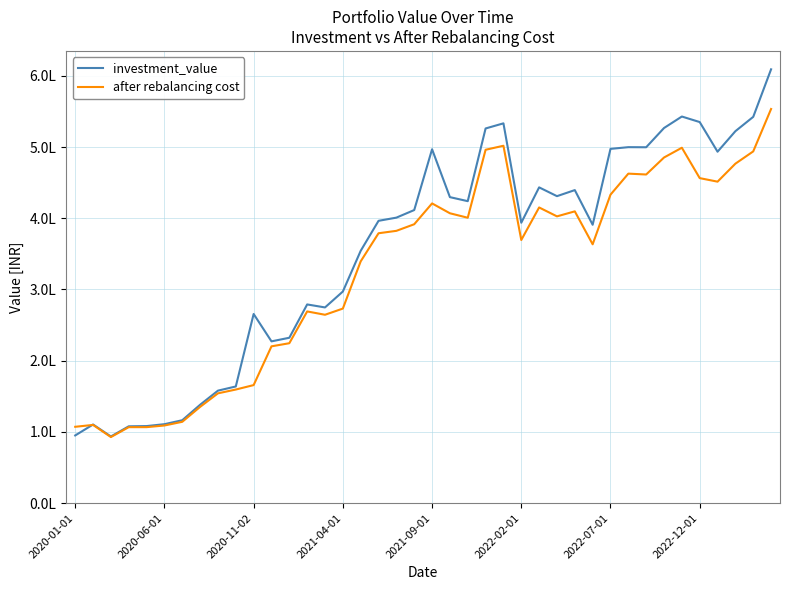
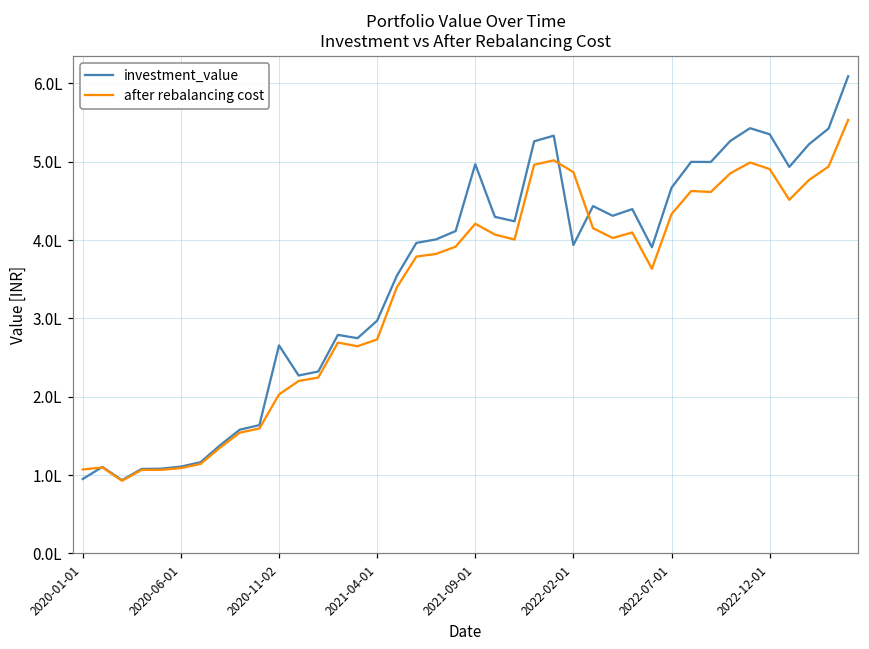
after rebalancing cost, 2020-11-02: 1.7L -> 2.0L
after rebalancing cost, 2022-02-01: 3.7L -> 4.9L
investment_value, 2022-07-01: 5.0L -> 4.7L
after rebalancing cost, 2022-12-01: 4.6L -> 4.9L
